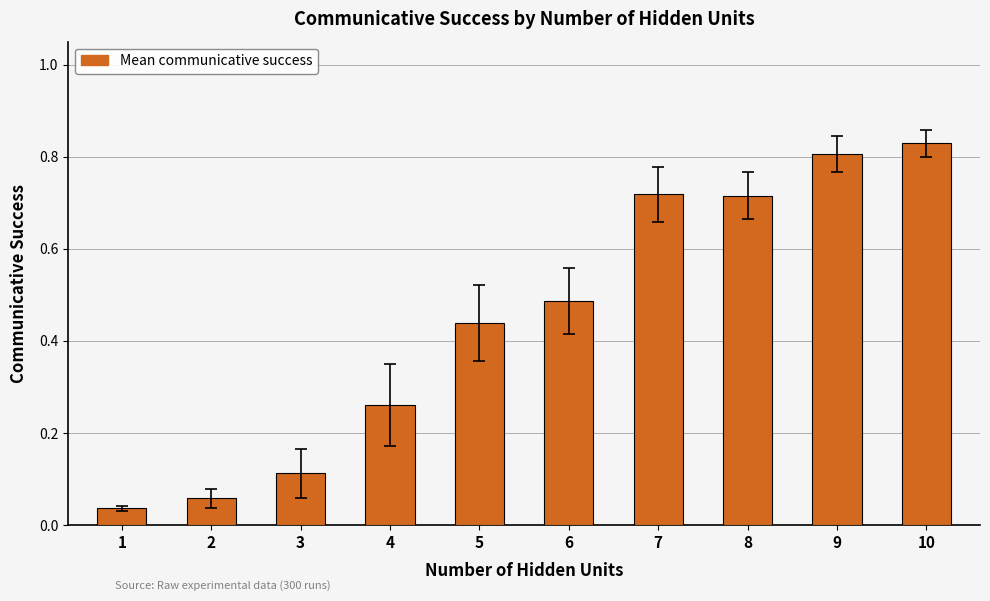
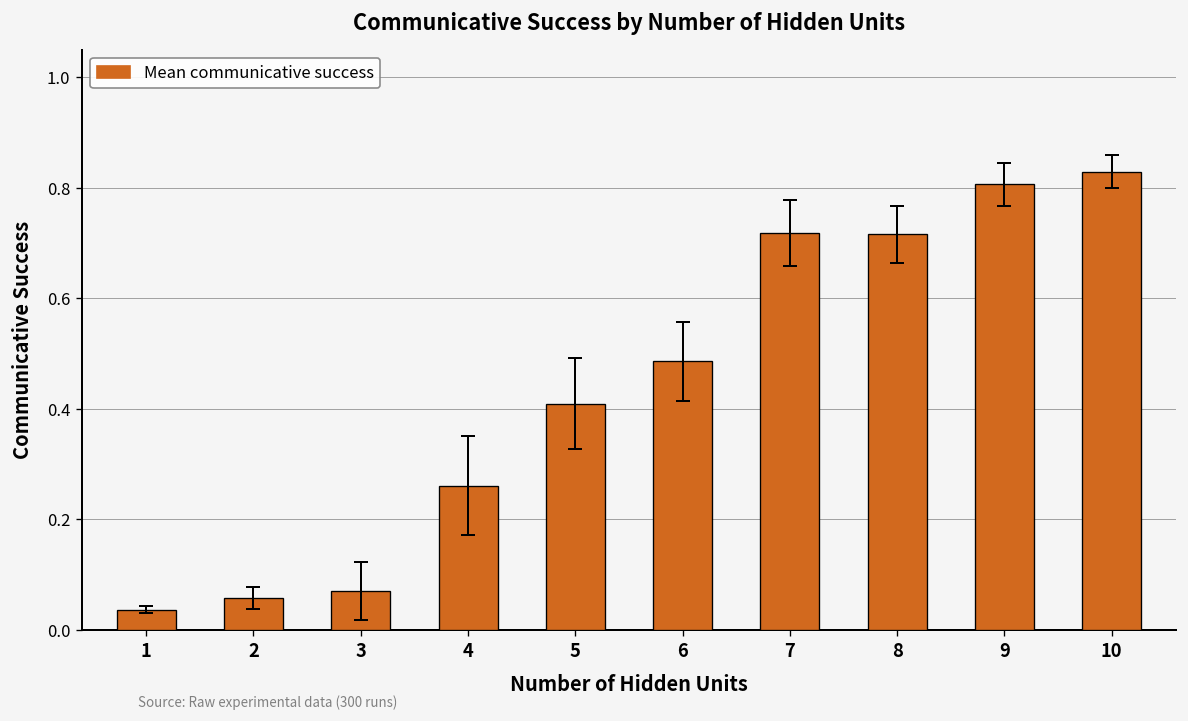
Mean communicative success, 3: 0.11 -> 0.07
Mean communicative success, 5: 0.44 -> 0.41
